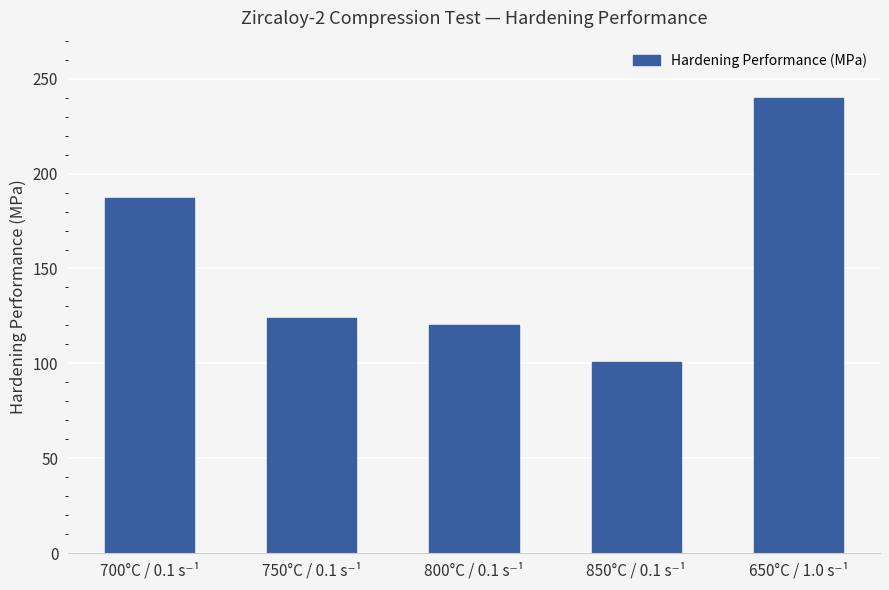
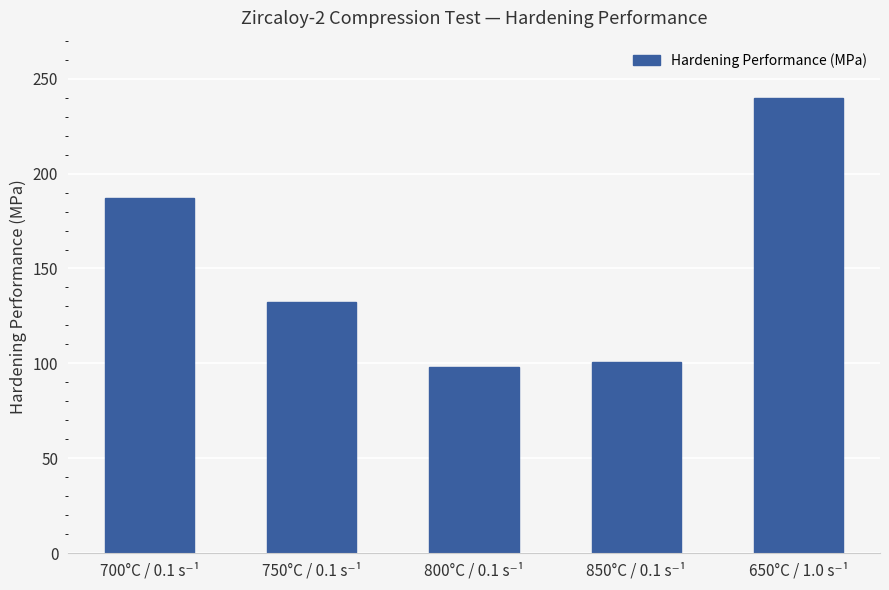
750°C / 0.1 s⁻¹: 124 -> 133
800°C / 0.1 s⁻¹: 120 -> 98
